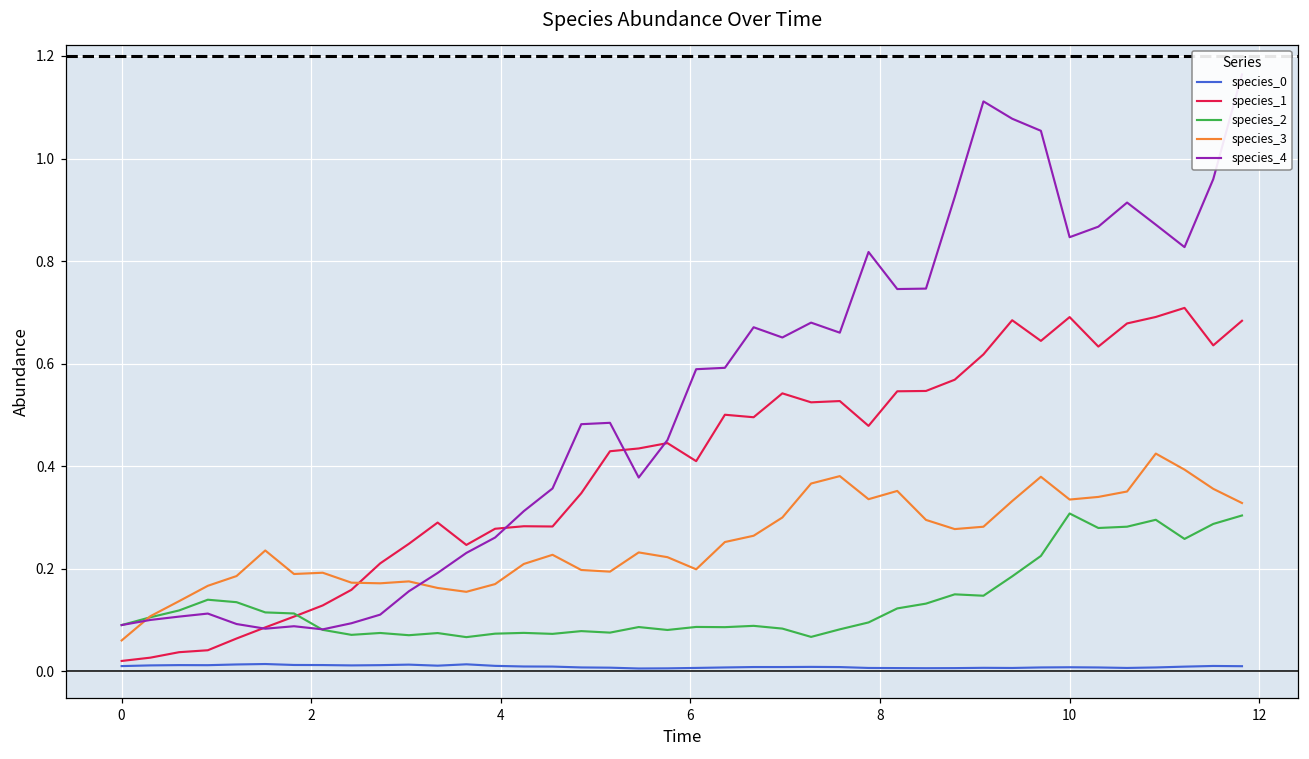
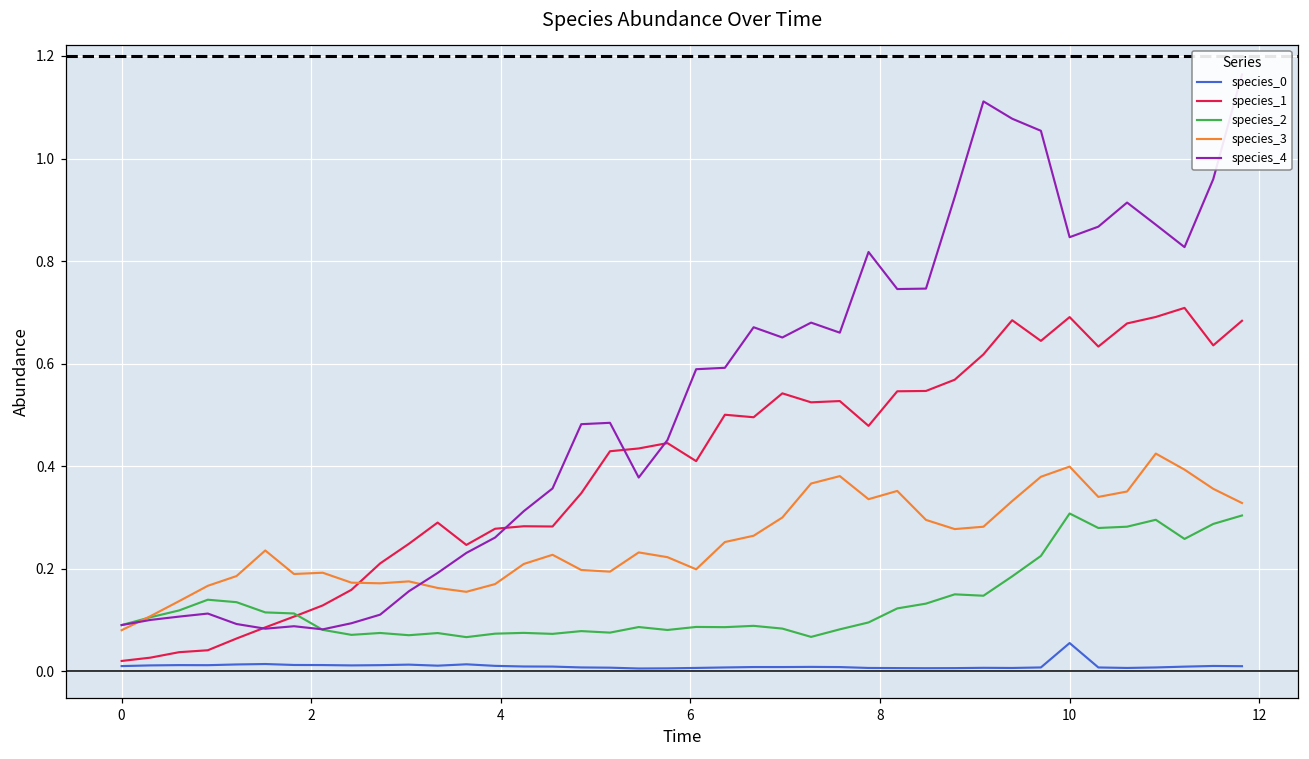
species_3, 0: 0.06 -> 0.08
species_0, 10: 0.01 -> 0.05
species_3, 10: 0.33 -> 0.40
